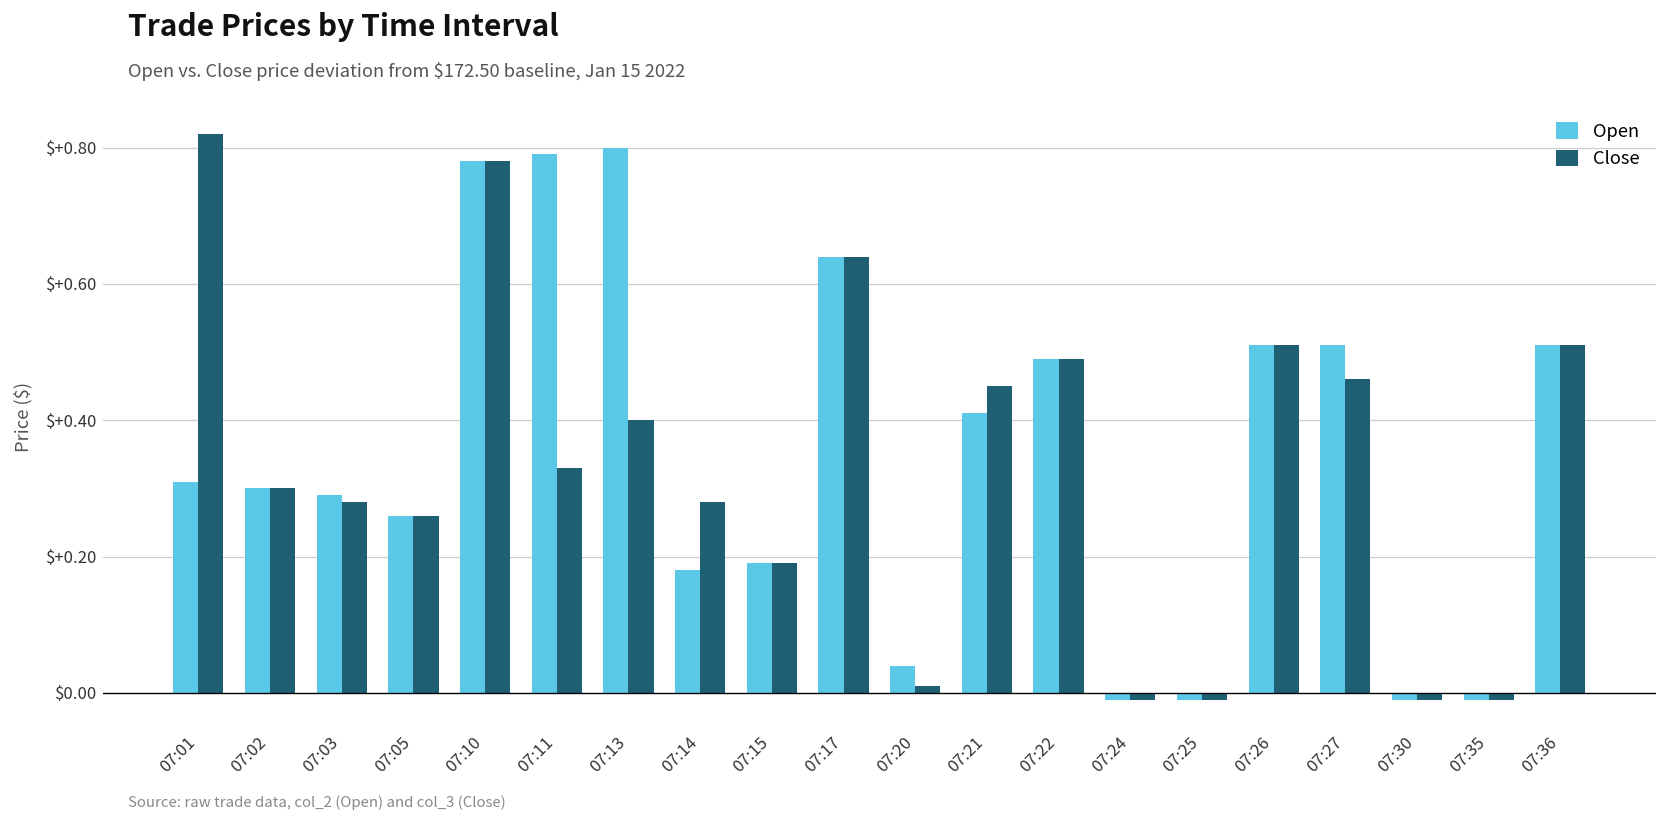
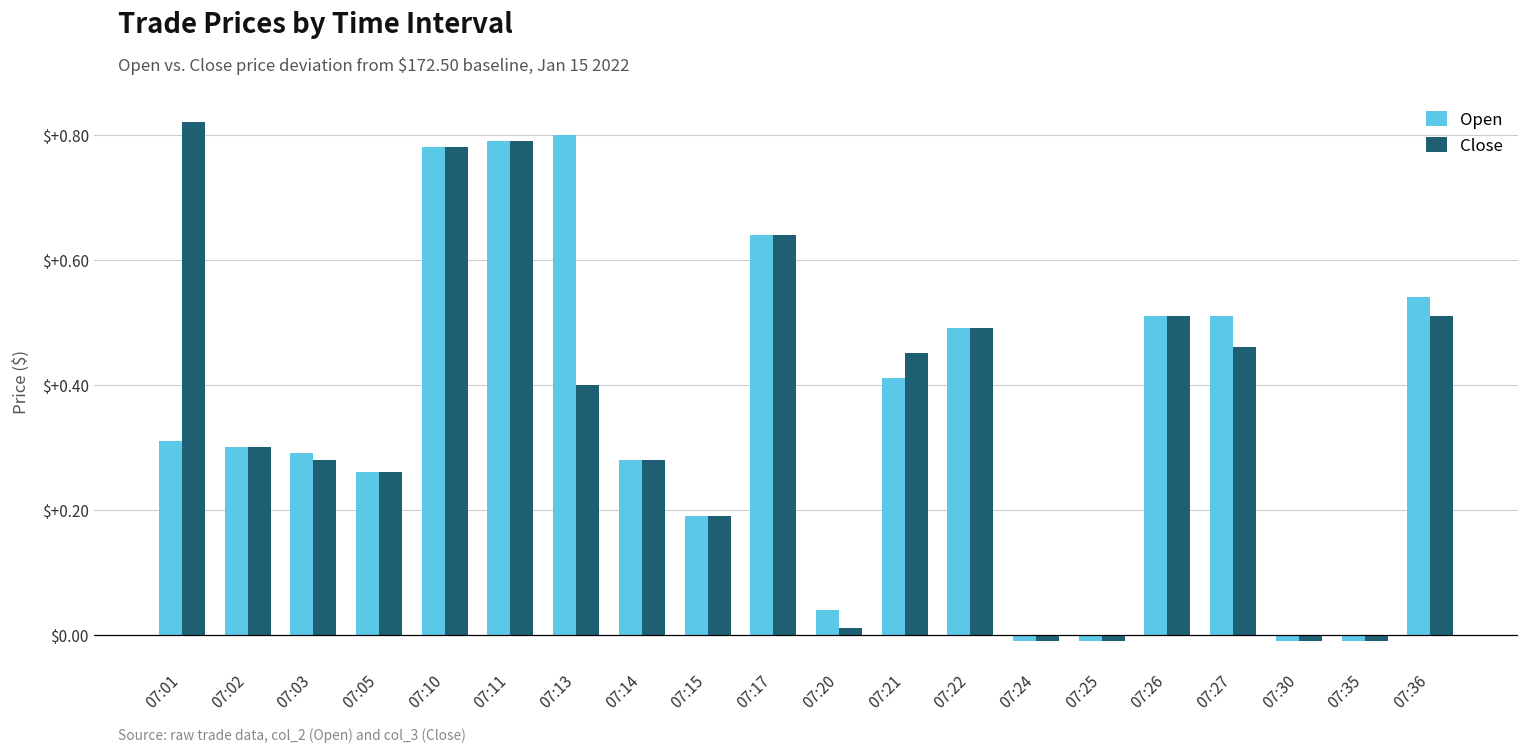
Close, 07:11: $+0.33 -> $+0.79
Open, 07:14: $+0.18 -> $+0.28
Open, 07:36: $+0.51 -> $+0.54
